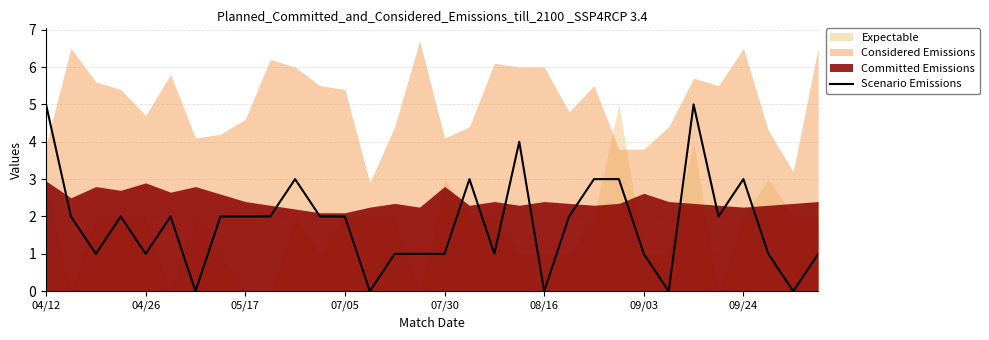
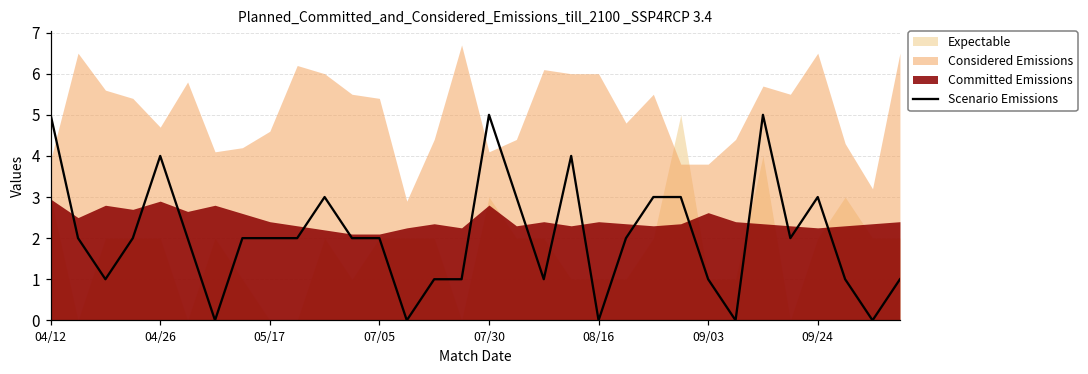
Scenario Emissions, 04/26: 1 -> 4
Scenario Emissions, 07/30: 1 -> 5
